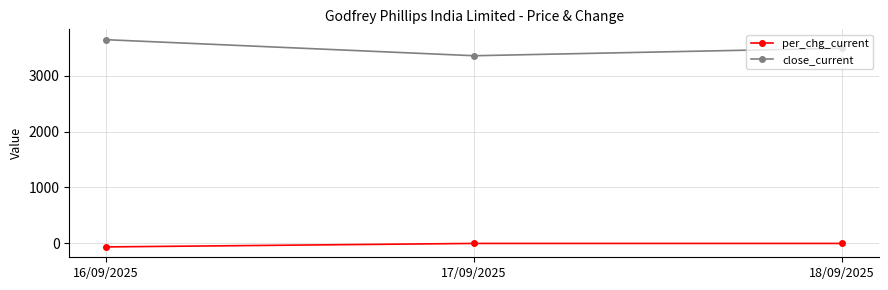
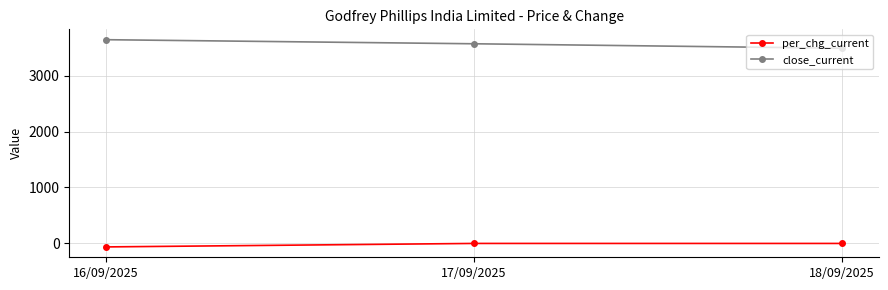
close_current, 17/09/2025: 3400 -> 3600
